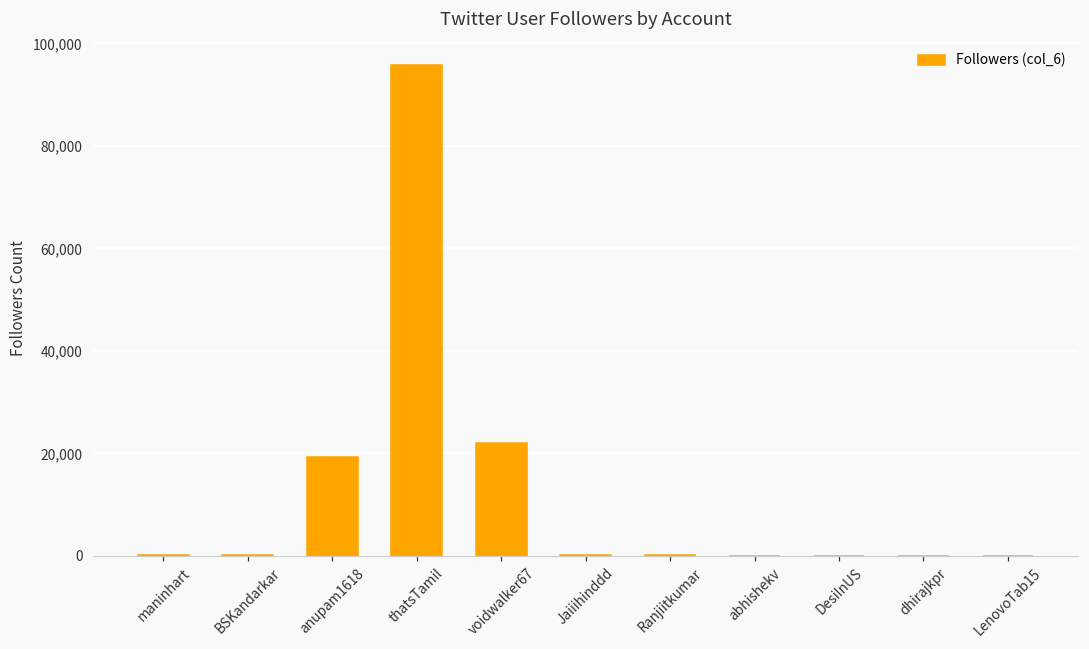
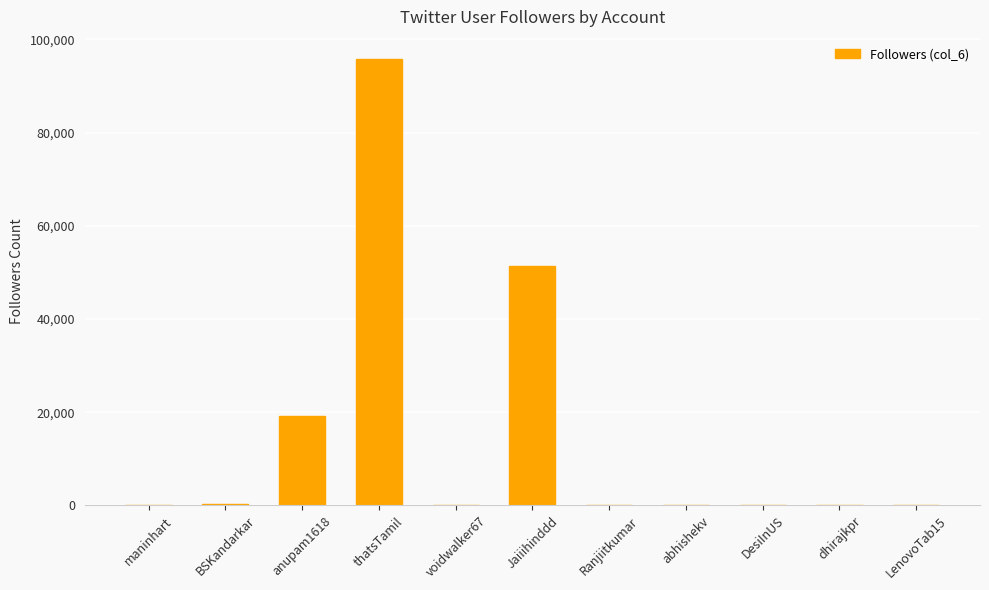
voidwalker67: 22,000 -> 0
Jaiiihinddd: 0 -> 51,000
